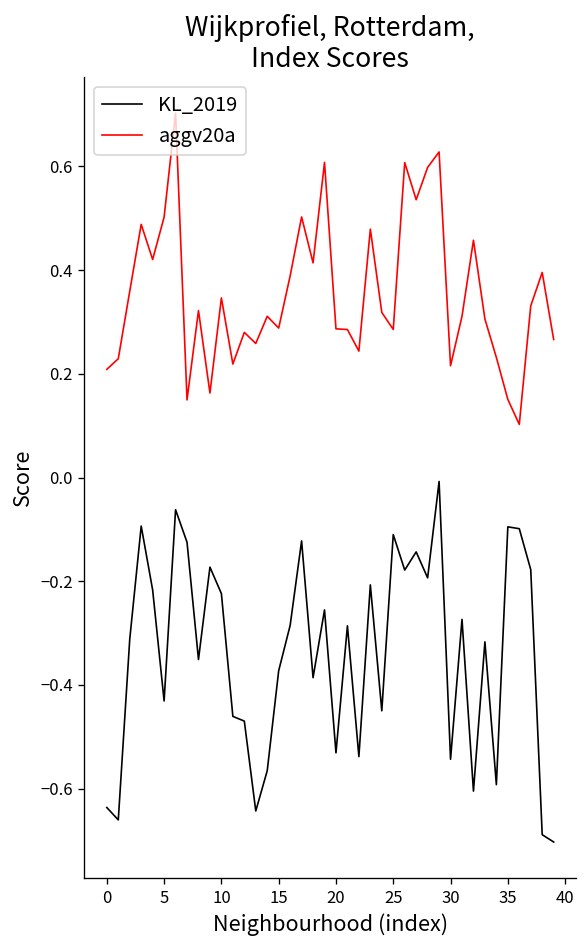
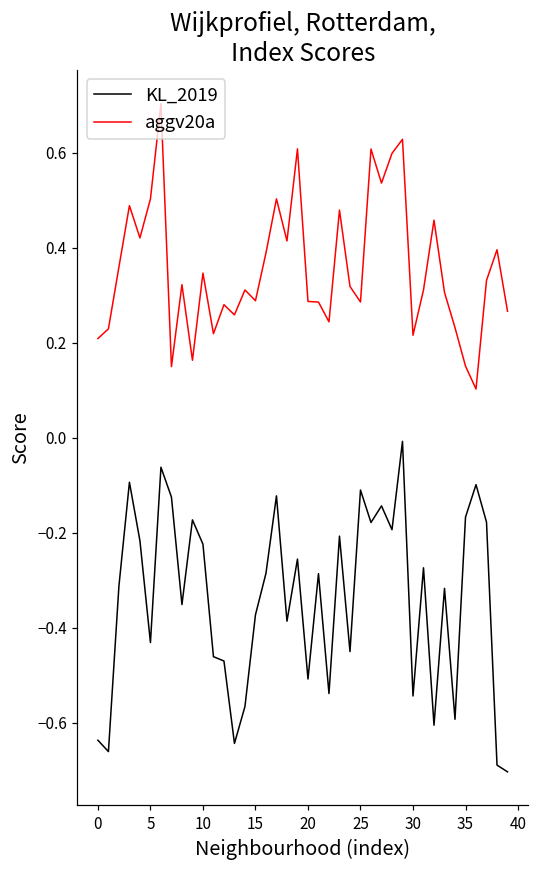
KL_2019, 20: -0.53 -> -0.51
KL_2019, 35: -0.10 -> -0.17
